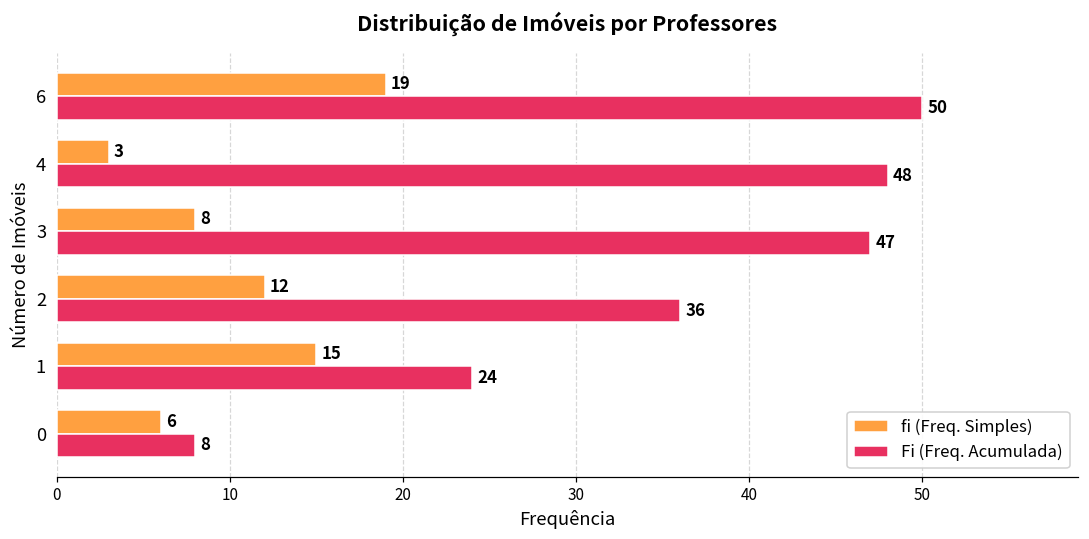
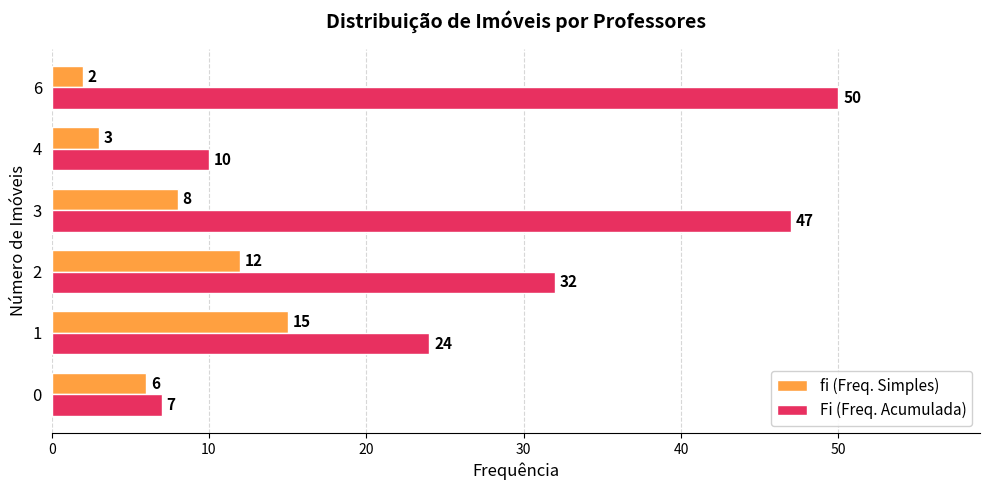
fi (Freq. Simples), 6: 19 -> 2
Fi (Freq. Acumulada), 4: 48 -> 10
Fi (Freq. Acumulada), 2: 36 -> 32
Fi (Freq. Acumulada), 0: 8 -> 7
